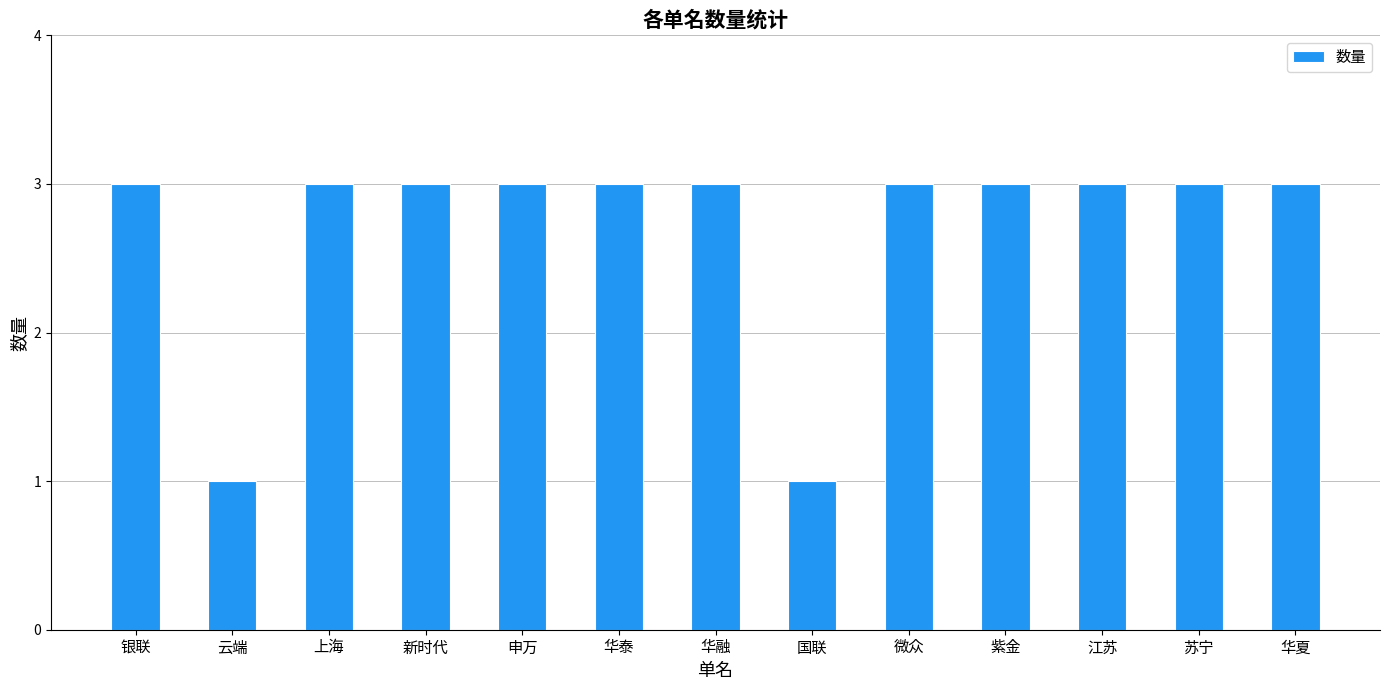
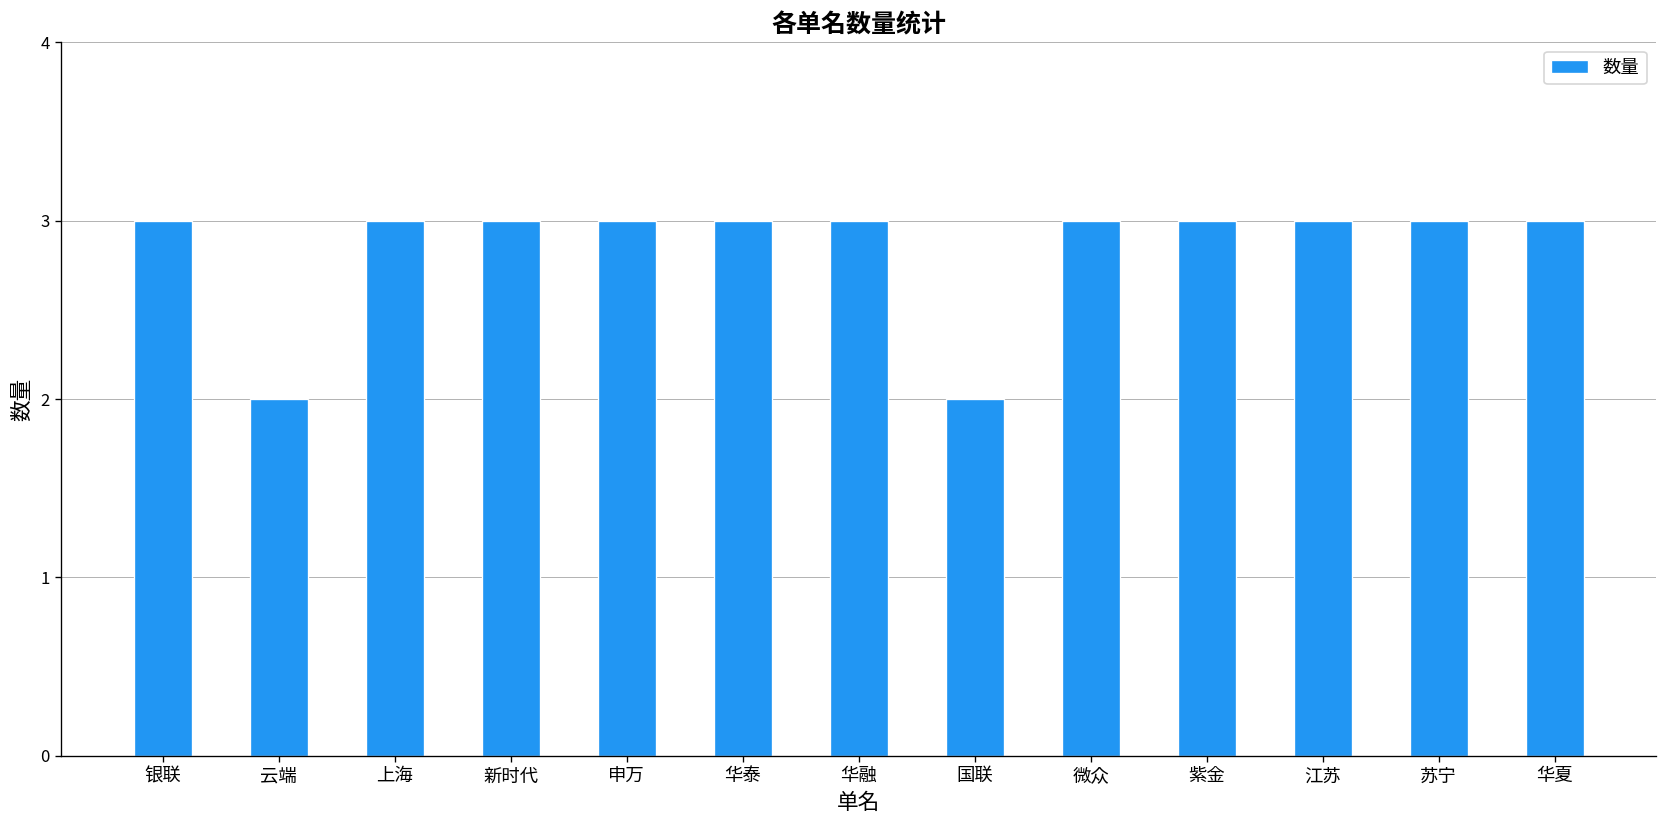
云端: 1 -> 2
国联: 1 -> 2
